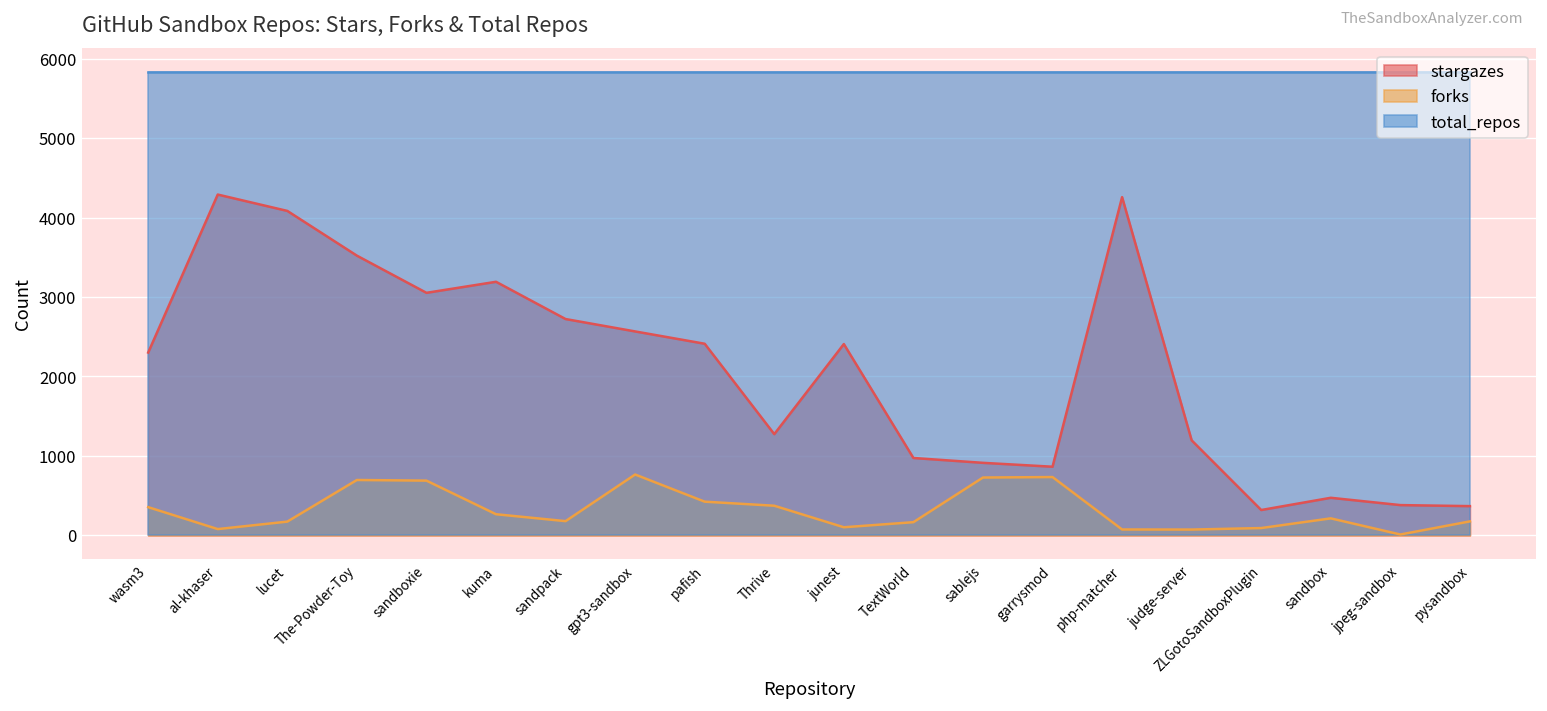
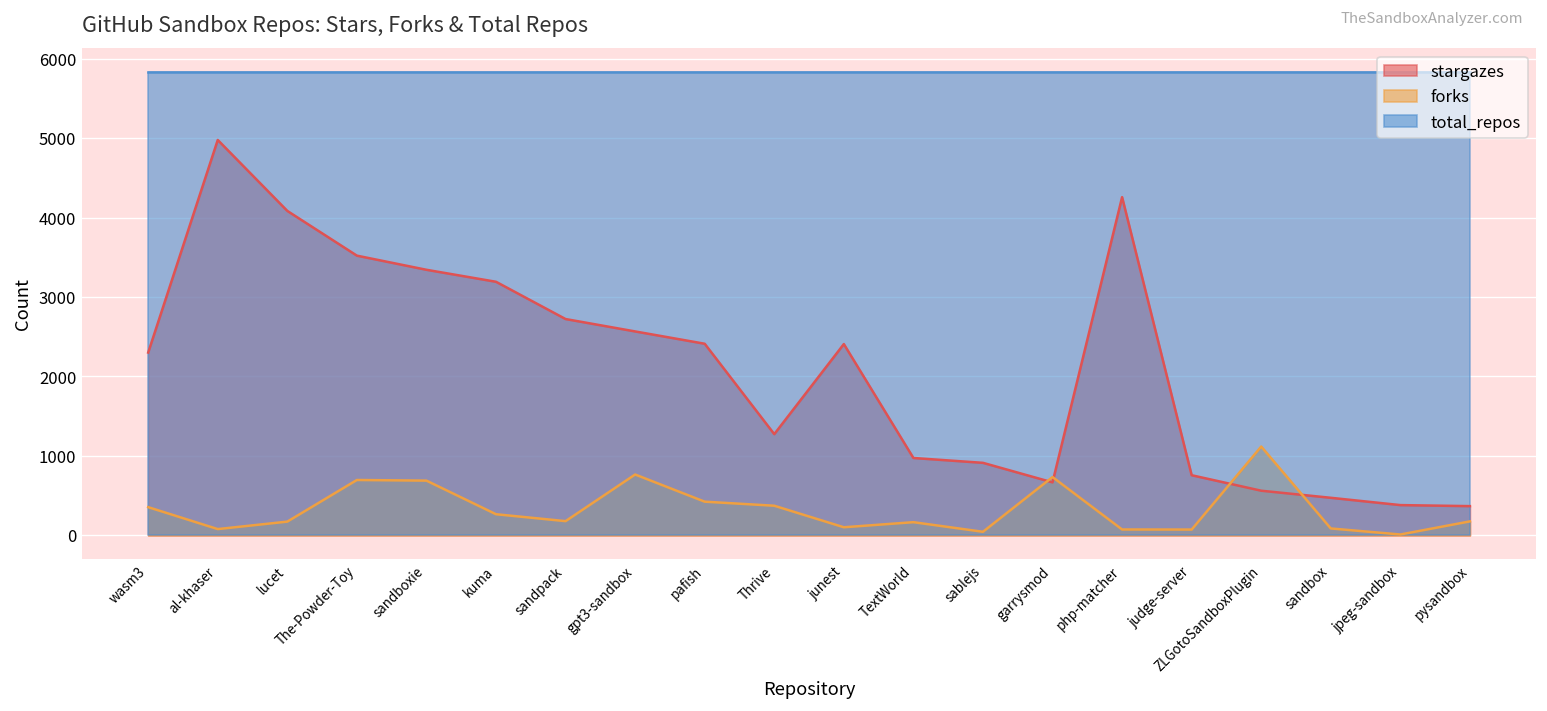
stargazes, al-khaser: 4300 -> 5000
stargazes, sandboxie: 3100 -> 3300
forks, sablejs: 700 -> 0
stargazes, garrysmod: 900 -> 700
stargazes, judge-server: 1200 -> 800
stargazes, ZLGotoSandboxPlugin: 300 -> 600
forks, ZLGotoSandboxPlugin: 100 -> 1100
forks, sandbox: 200 -> 100
